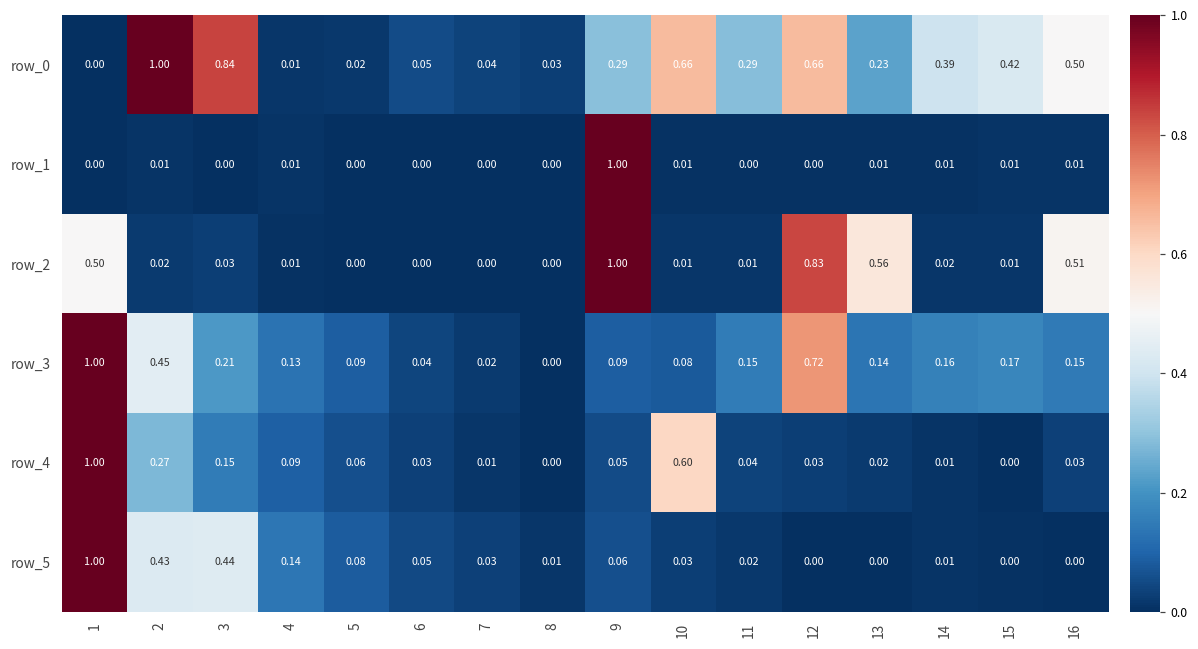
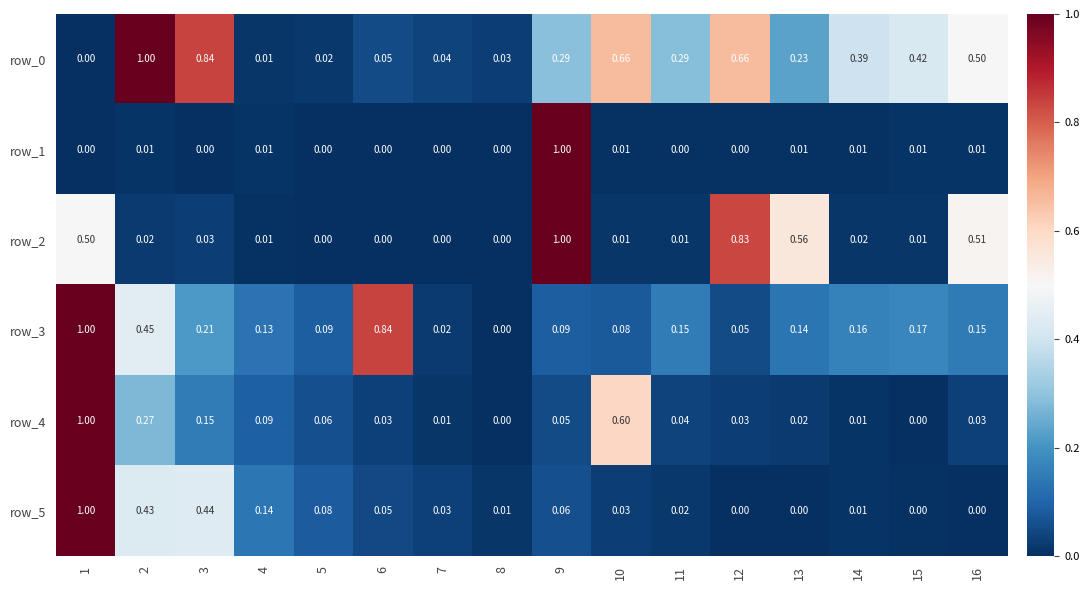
row_3, 6: 0.04 -> 0.84
row_3, 12: 0.72 -> 0.05
